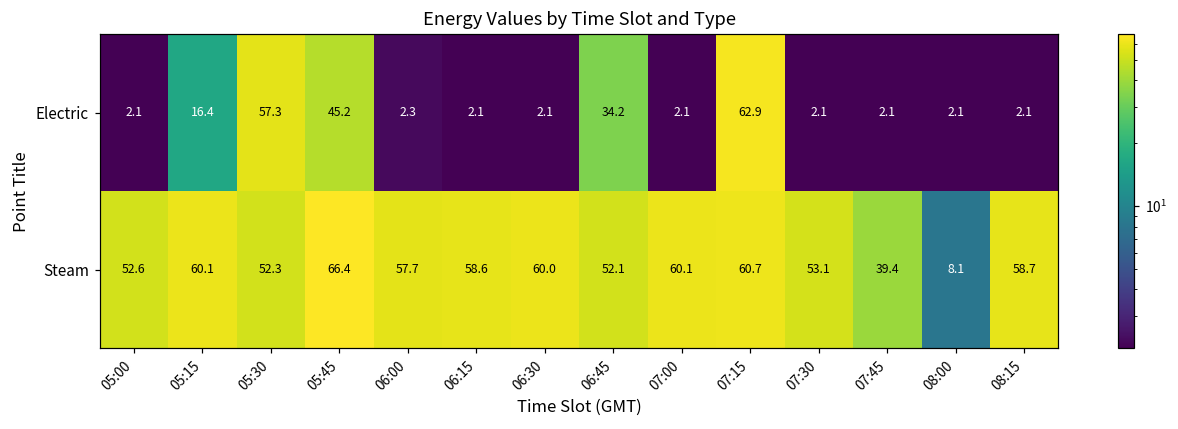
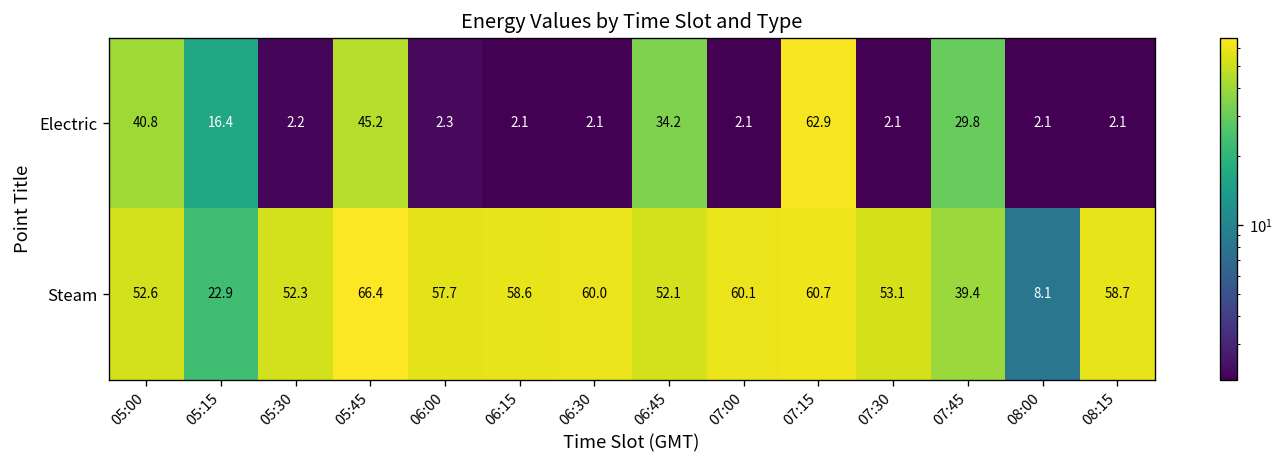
Electric, 05:00: 2.1 -> 40.8
Electric, 05:30: 57.3 -> 2.2
Electric, 07:45: 2.1 -> 29.8
Steam, 05:15: 60.1 -> 22.9
